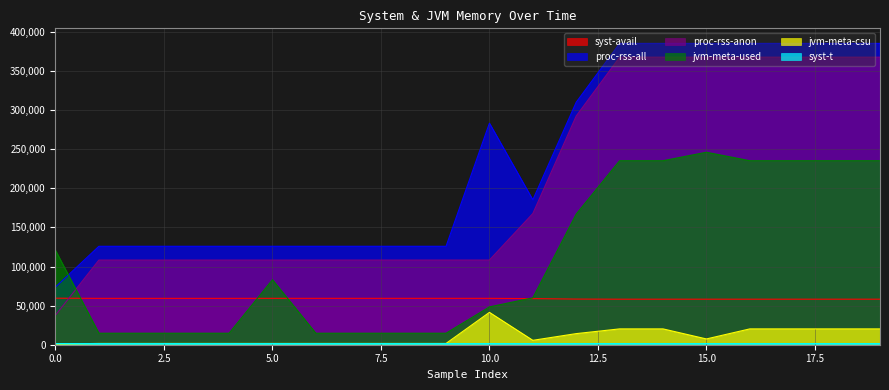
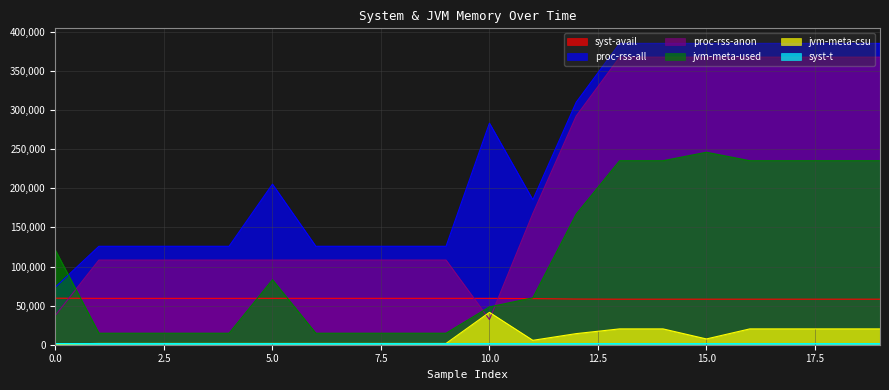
proc-rss-all, 5.0: 130,000 -> 210,000
proc-rss-anon, 10.0: 110,000 -> 30,000
